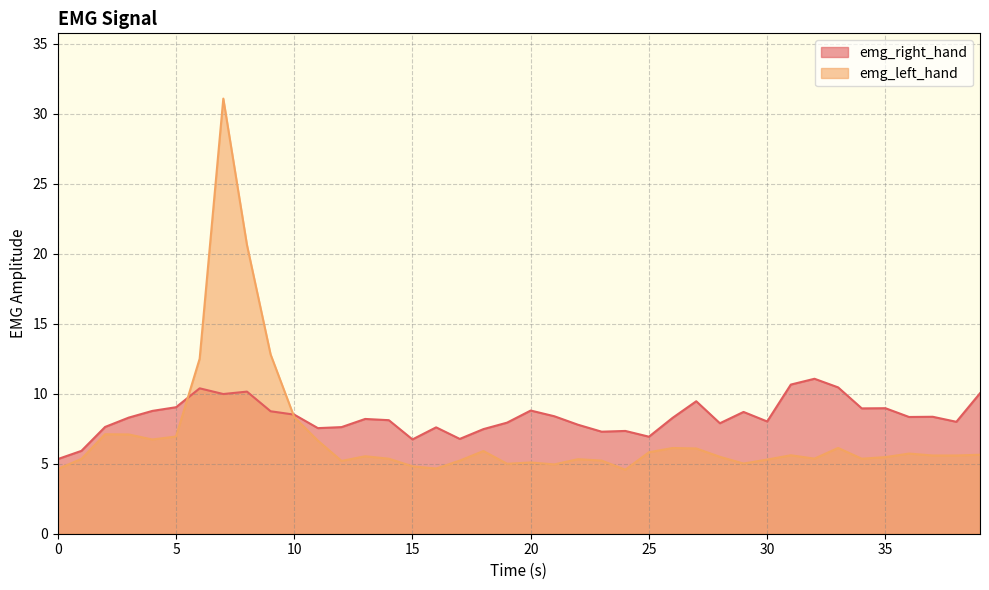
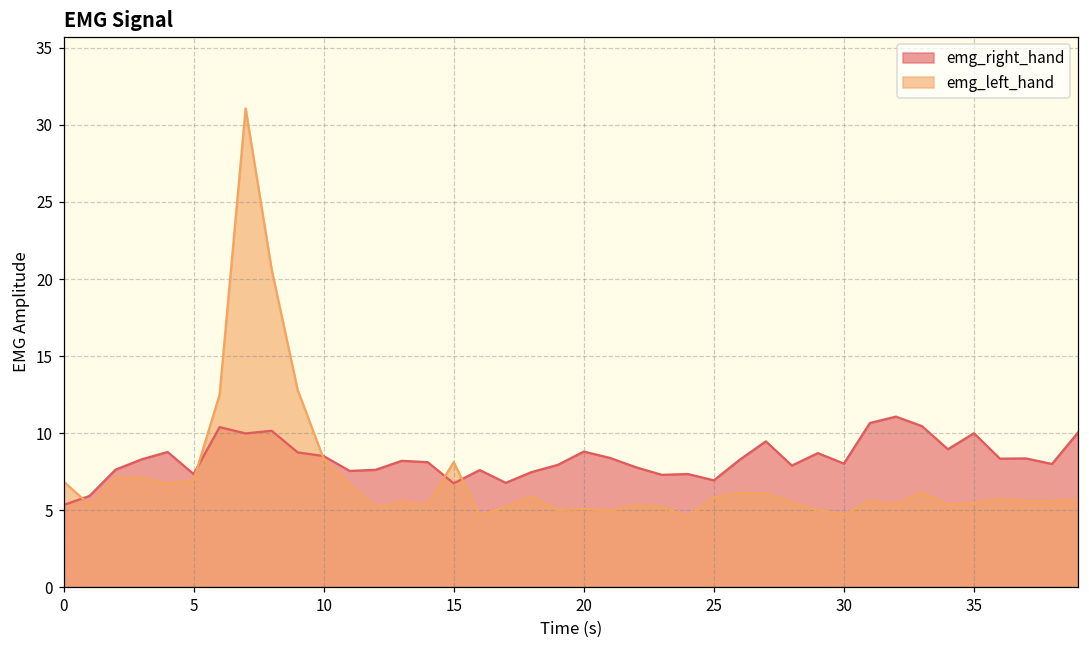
emg_left_hand, 0: 4.6 -> 6.9
emg_right_hand, 5: 9.0 -> 7.3
emg_left_hand, 15: 4.8 -> 8.1
emg_left_hand, 30: 5.3 -> 4.7
emg_right_hand, 35: 9.0 -> 10.0
